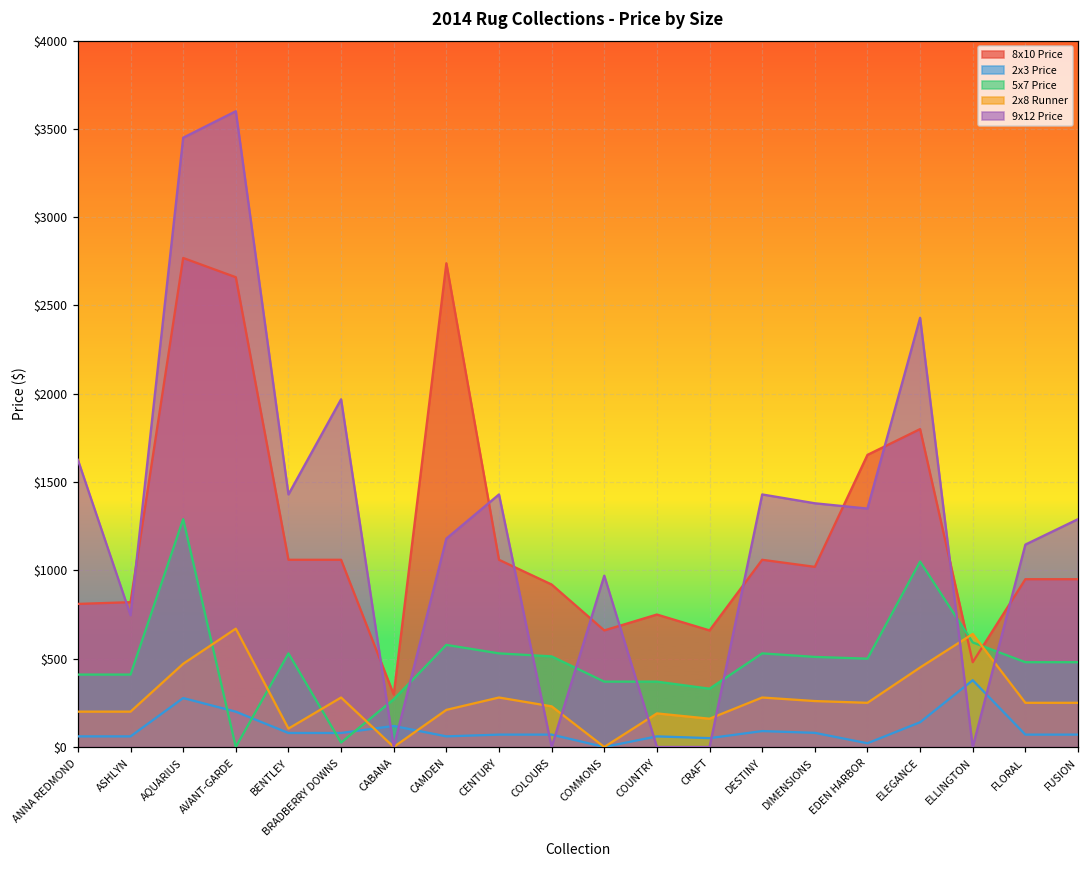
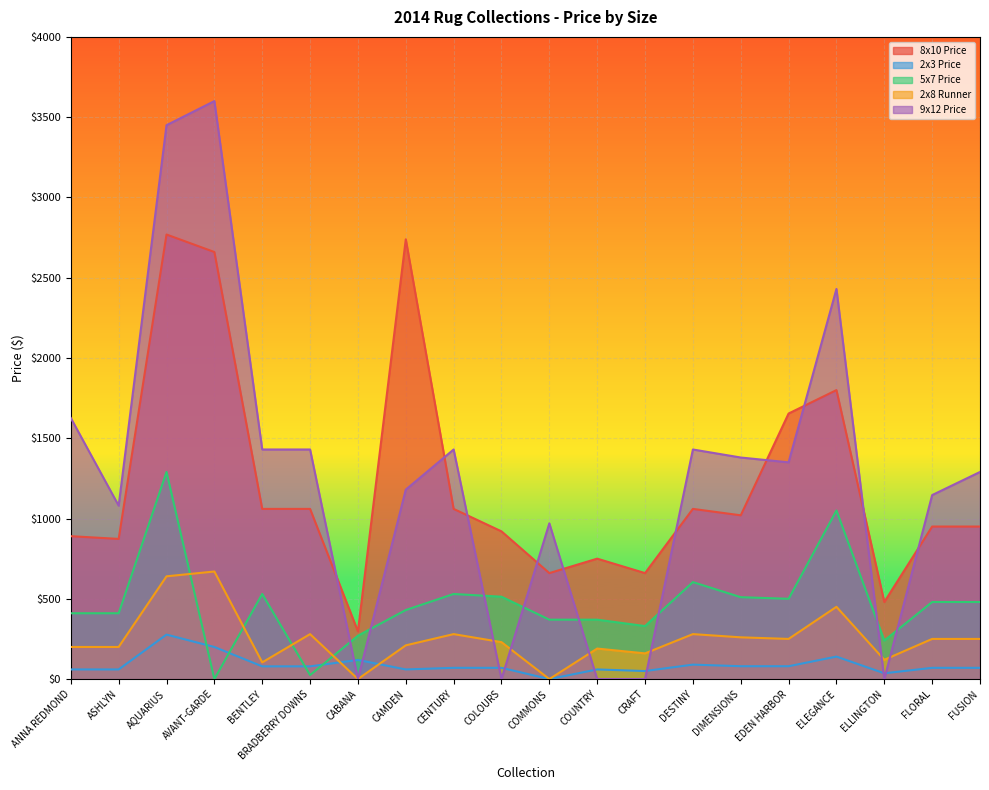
8x10 Price, ANNA REDMOND: $810 -> $890
8x10 Price, ASHLYN: $820 -> $870
9x12 Price, ASHLYN: $750 -> $1080
2x8 Runner, AQUARIUS: $470 -> $640
9x12 Price, BRADBERRY DOWNS: $1970 -> $1430
5x7 Price, CAMDEN: $580 -> $430
5x7 Price, DESTINY: $530 -> $600
2x3 Price, EDEN HARBOR: $20 -> $80
2x3 Price, ELLINGTON: $380 -> $40
5x7 Price, ELLINGTON: $590 -> $240
2x8 Runner, ELLINGTON: $640 -> $120
